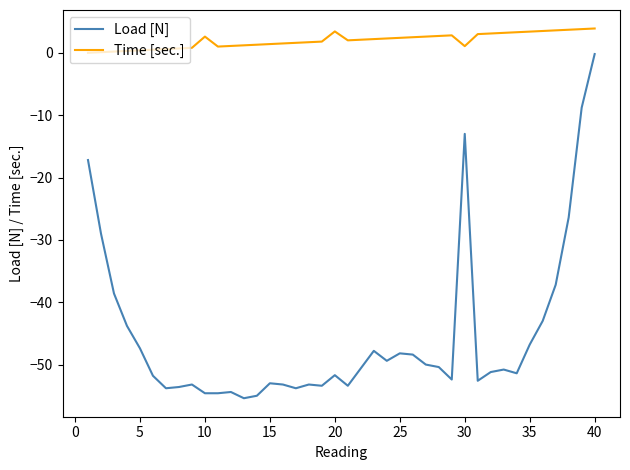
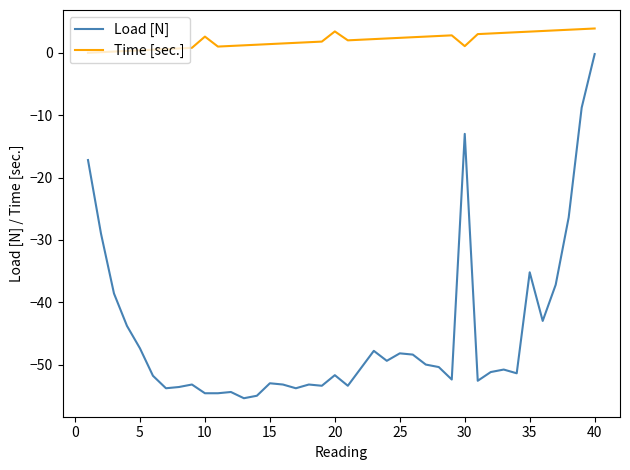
Load [N], 35: -47 -> -35
